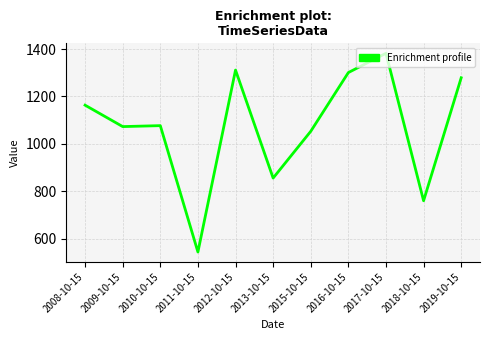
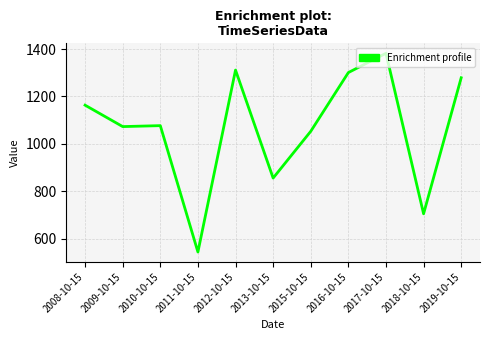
2018-10-15: 760 -> 710
